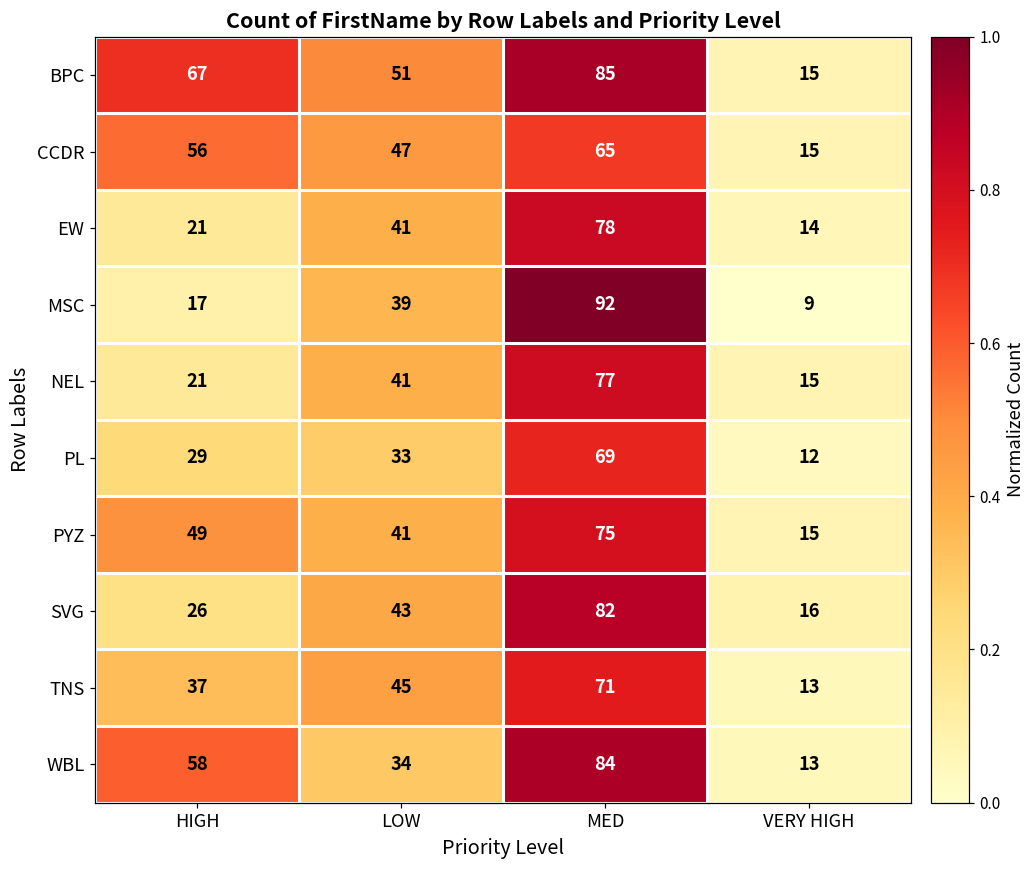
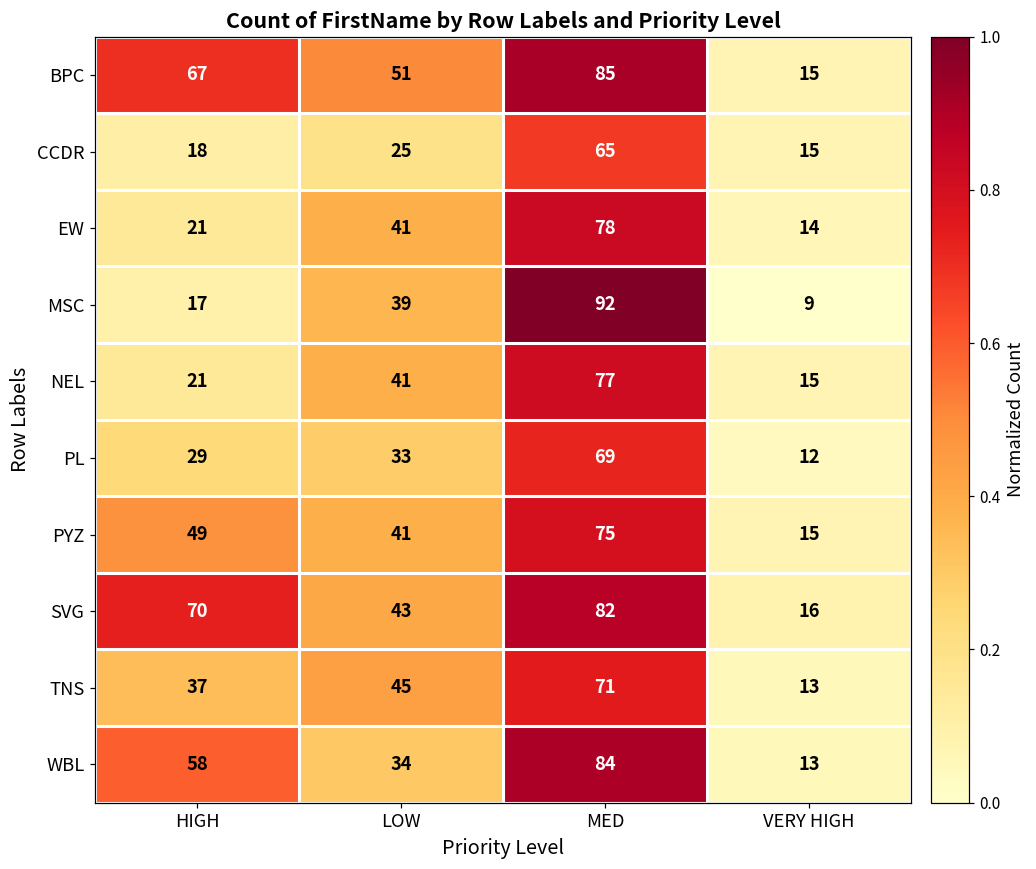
CCDR, HIGH: 56 -> 18
CCDR, LOW: 47 -> 25
SVG, HIGH: 26 -> 70
